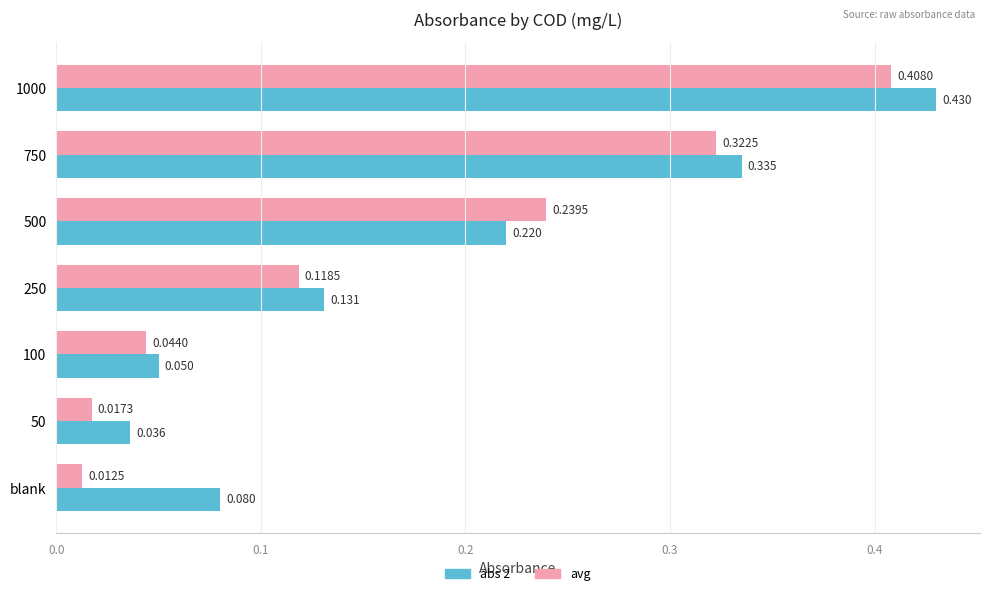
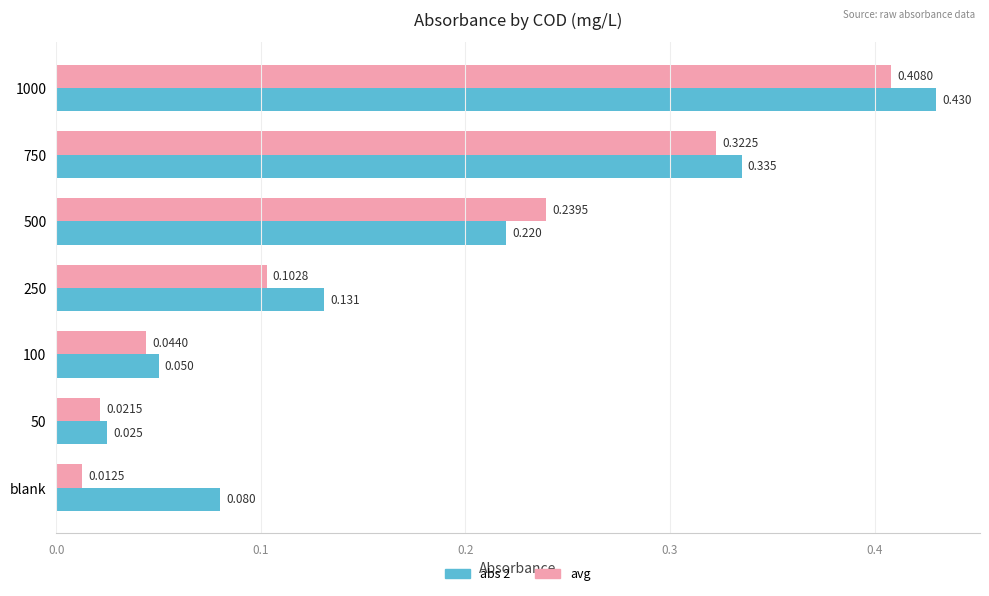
avg, 250: 0.1185 -> 0.1028
avg, 50: 0.0173 -> 0.0215
abs 2, 50: 0.036 -> 0.025
